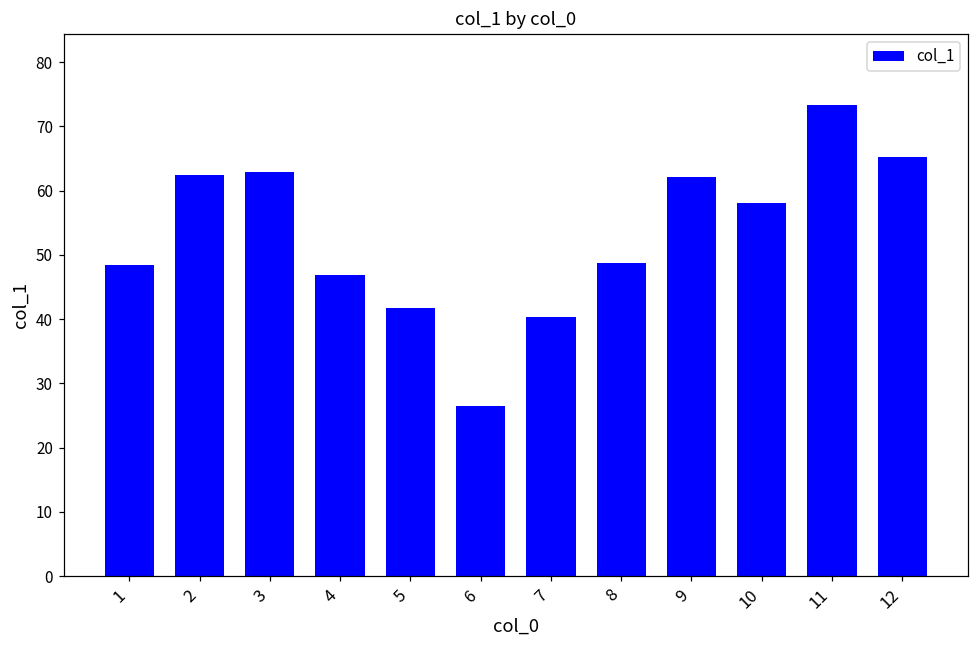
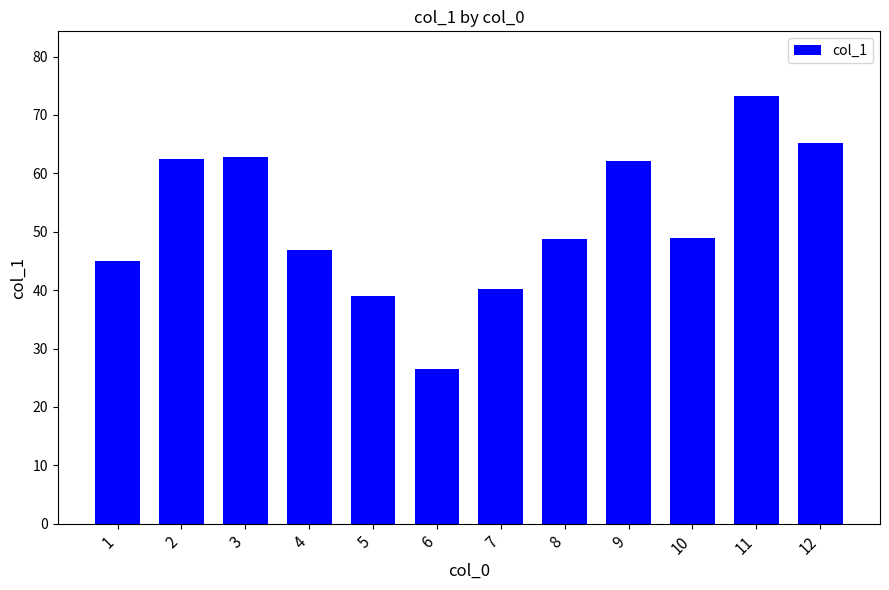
1: 48 -> 45
5: 42 -> 39
10: 58 -> 49
